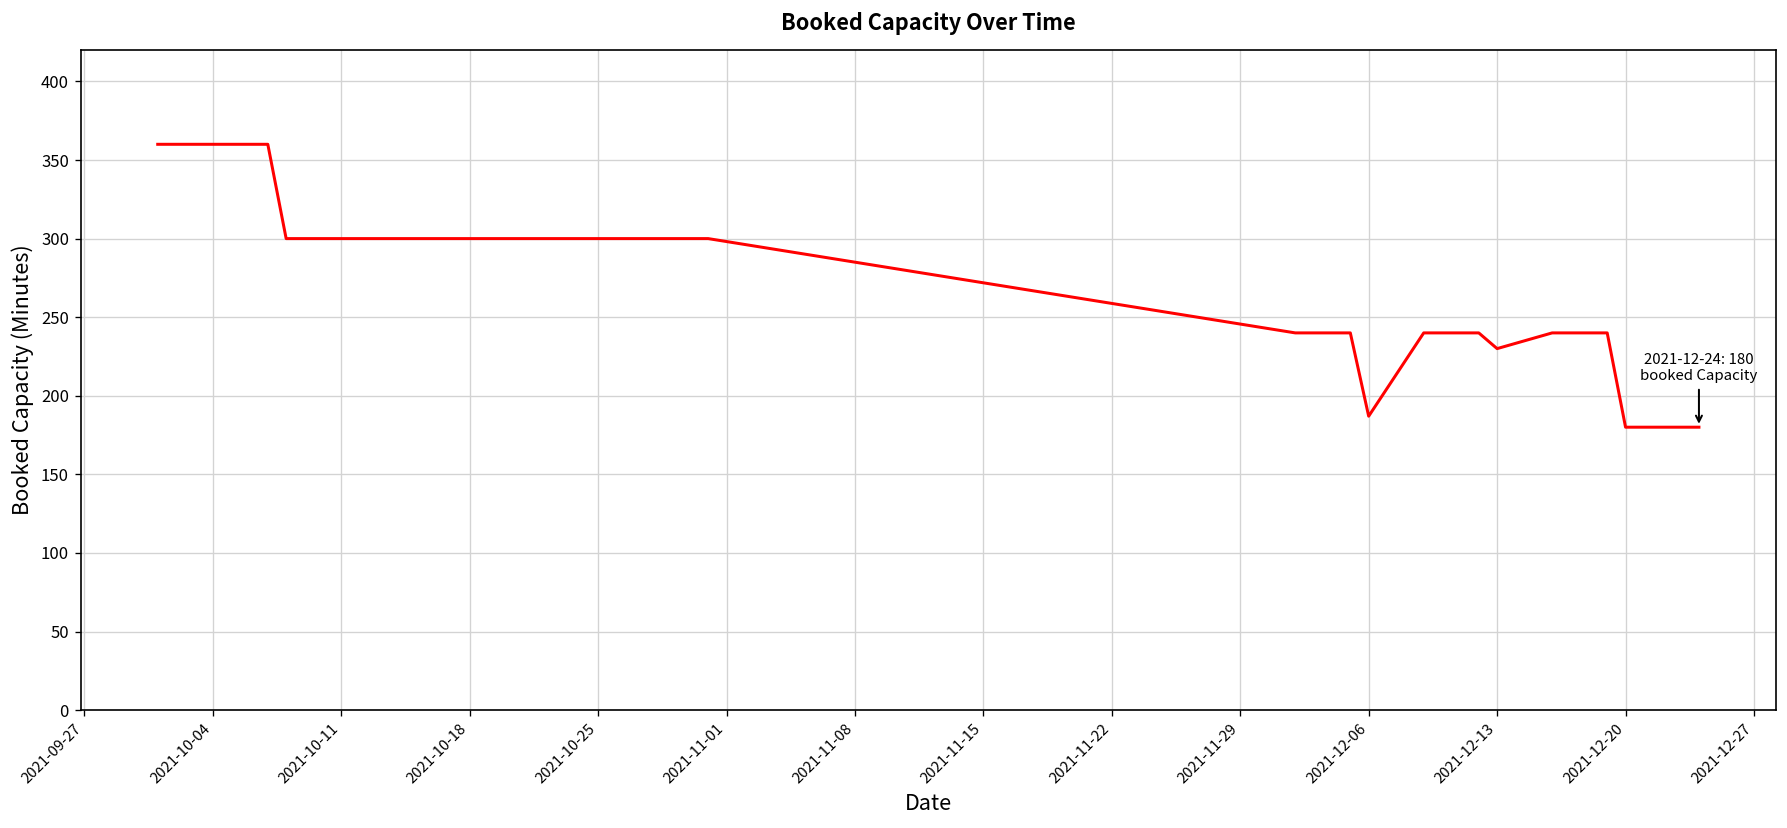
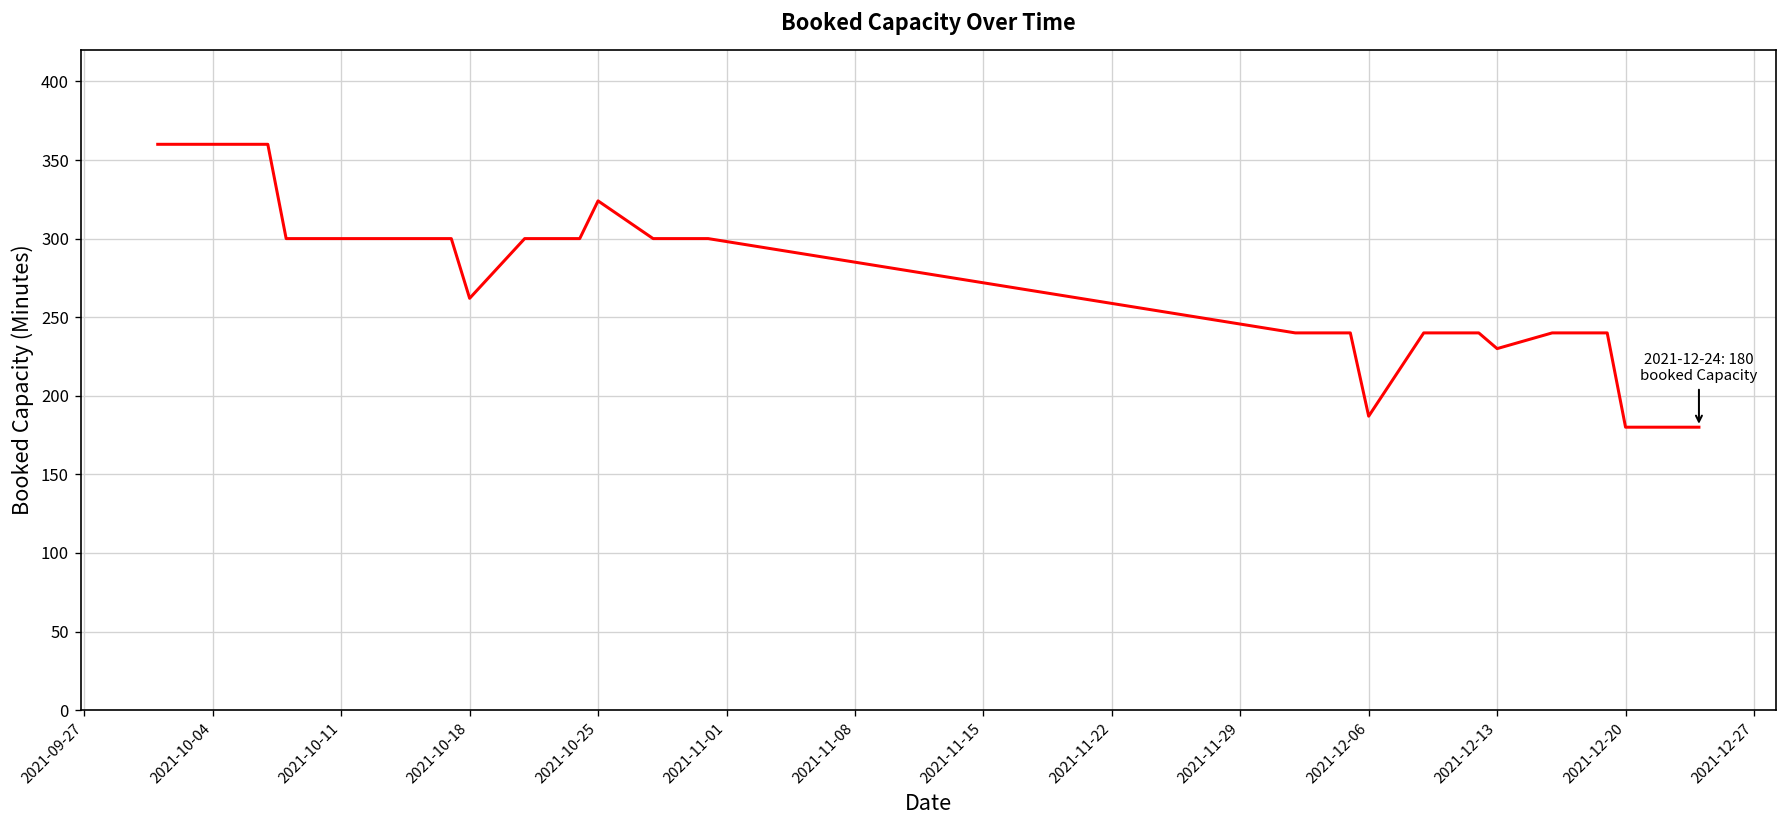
2021-10-18: 300 -> 262
2021-10-25: 300 -> 324
